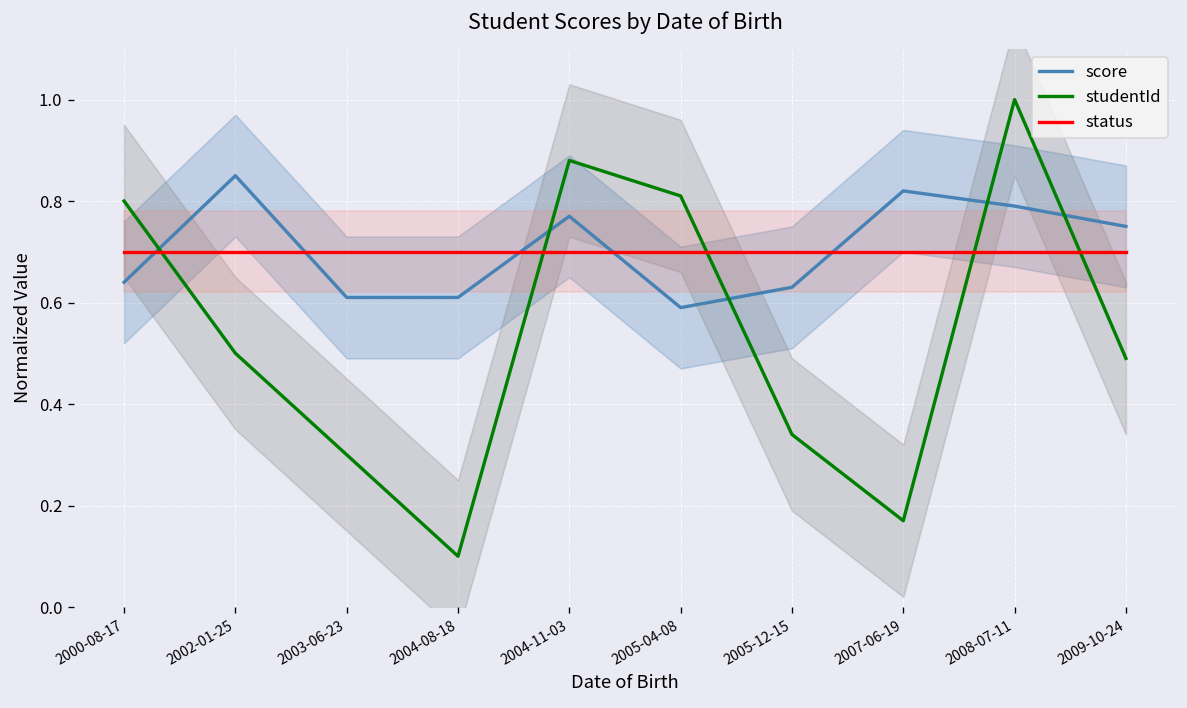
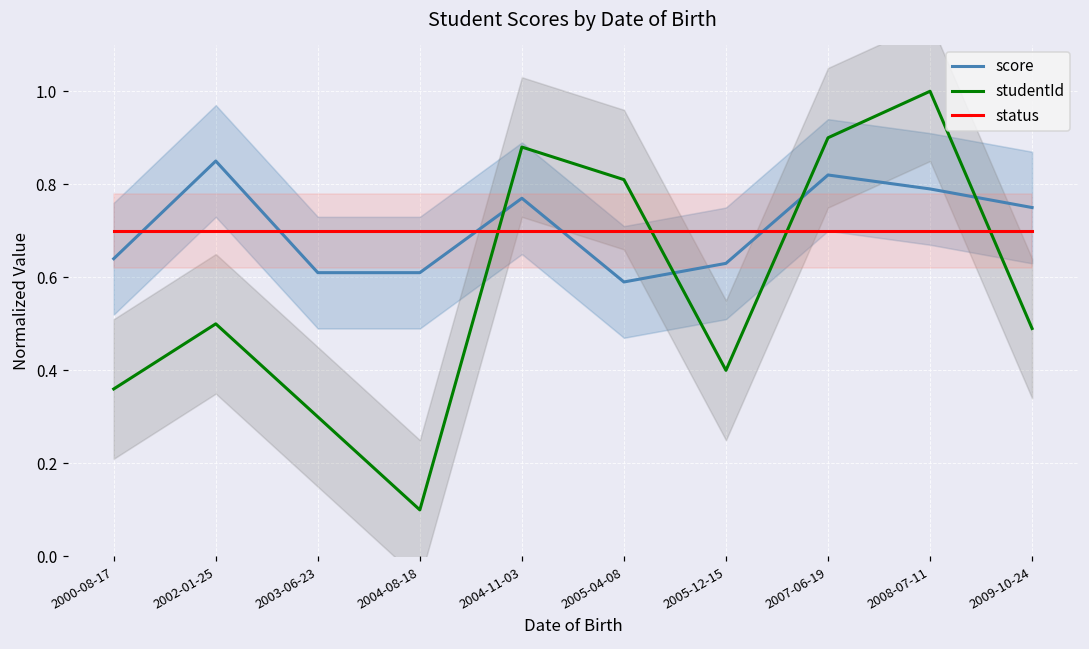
studentId, 2000-08-17: 0.80 -> 0.36
studentId, 2005-12-15: 0.34 -> 0.40
studentId, 2007-06-19: 0.17 -> 0.90
